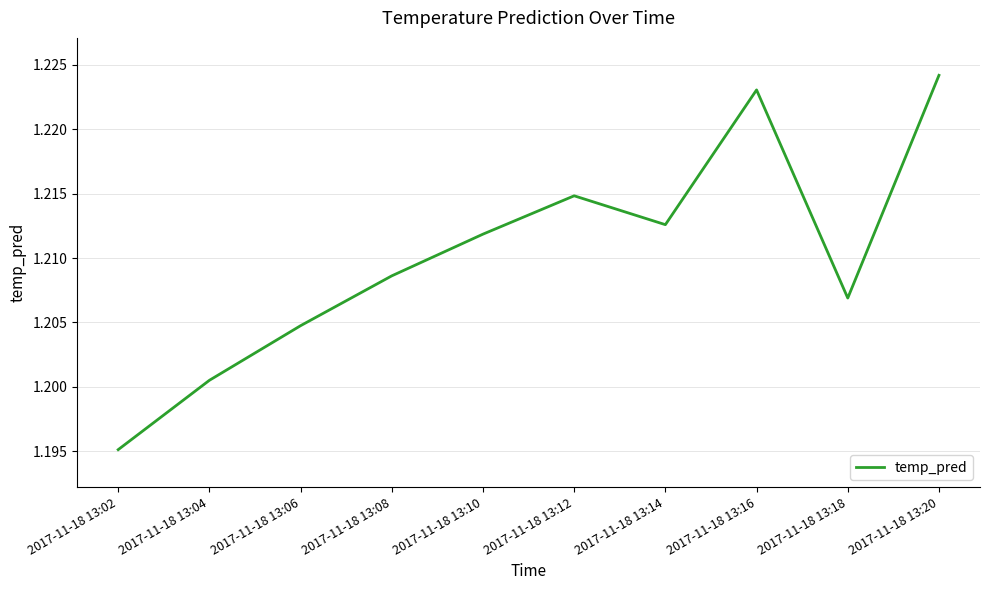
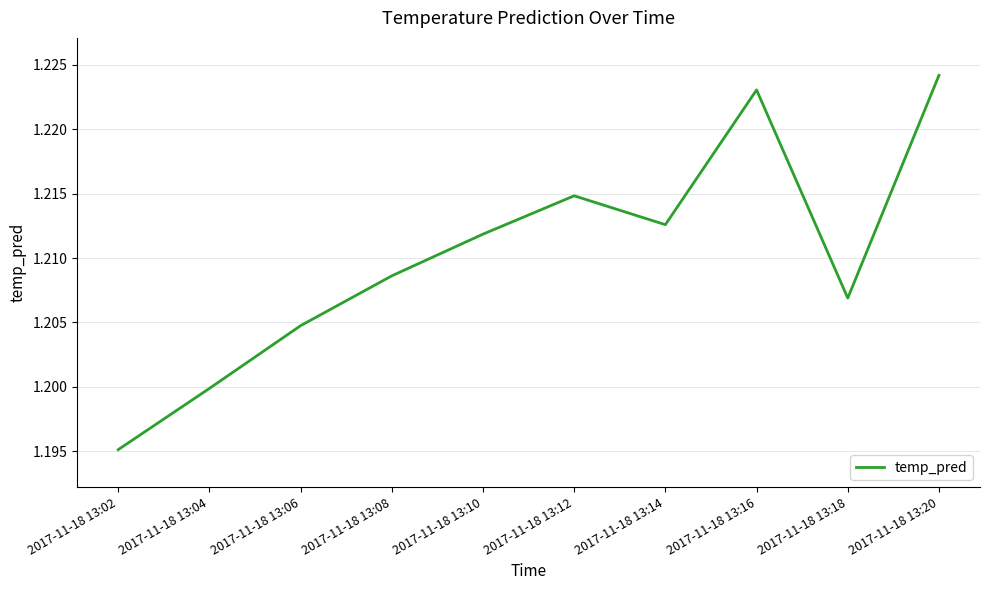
2017-11-18 13:04: 1.2005 -> 1.1999
